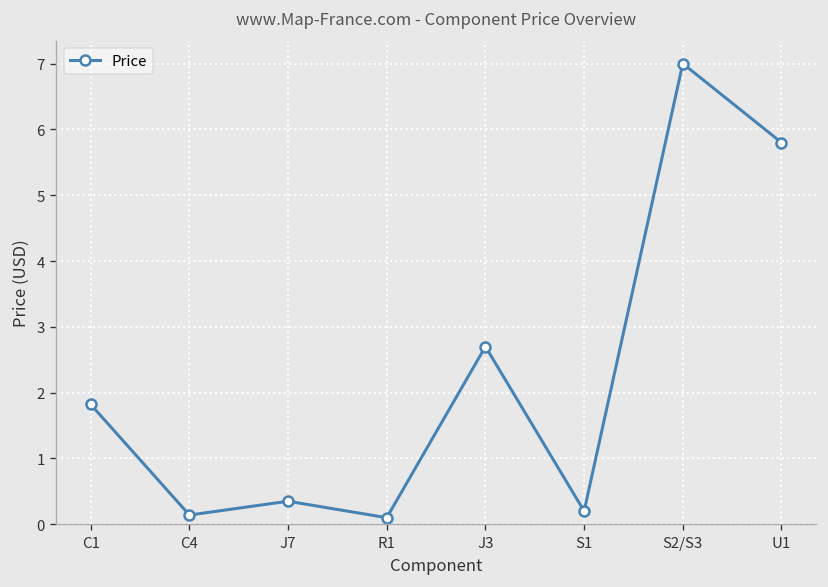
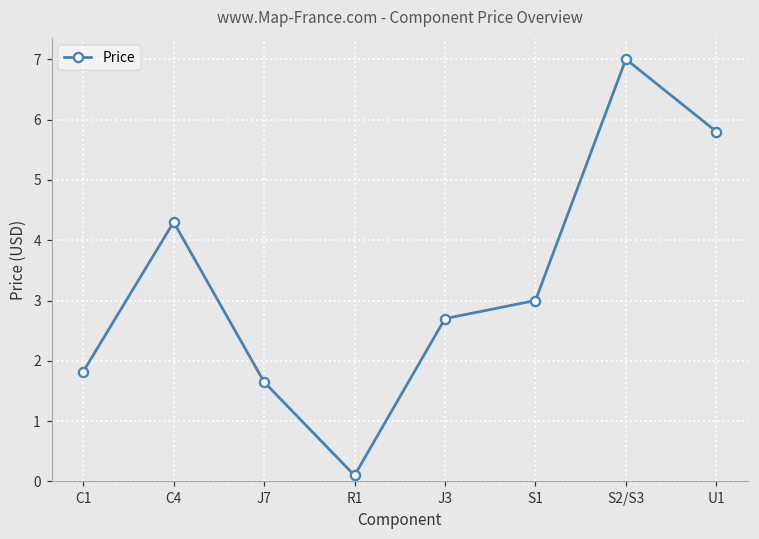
C4: 0.1 -> 4.3
J7: 0.4 -> 1.7
S1: 0.2 -> 3.0
